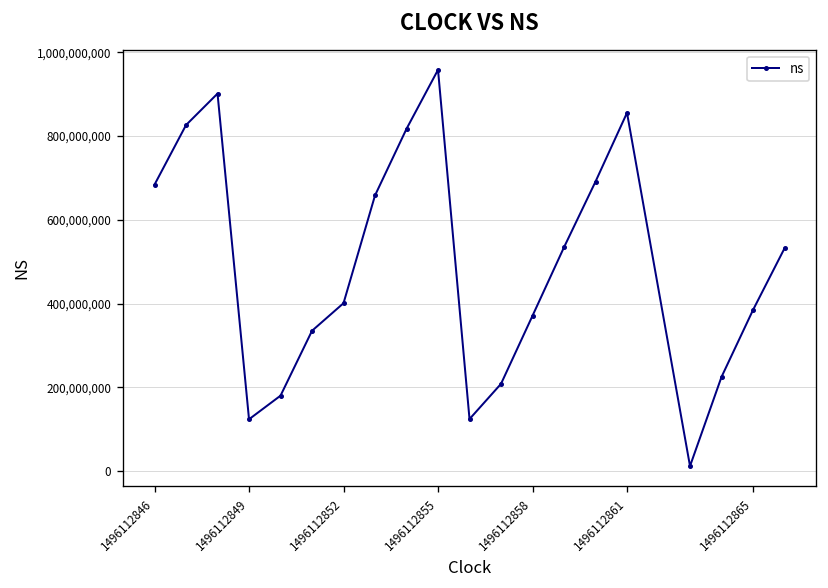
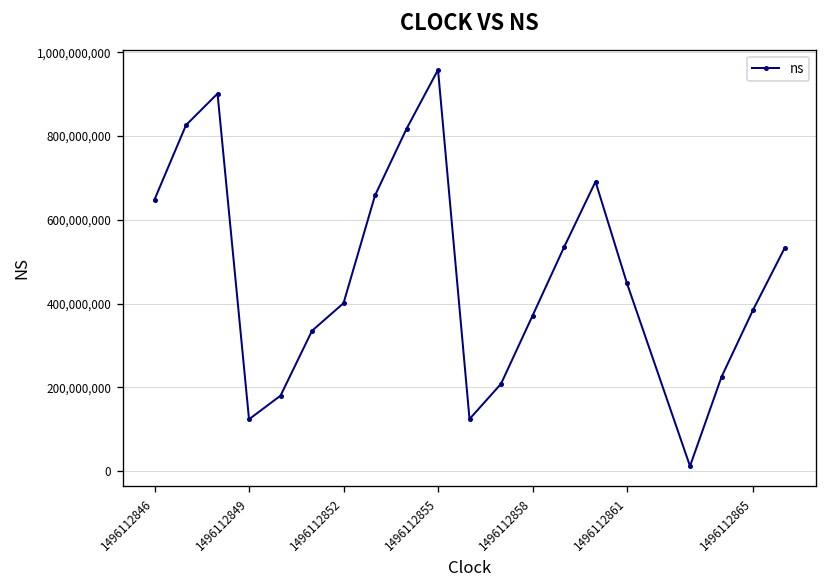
1496112846: 680,000,000 -> 650,000,000
1496112861: 860,000,000 -> 450,000,000
